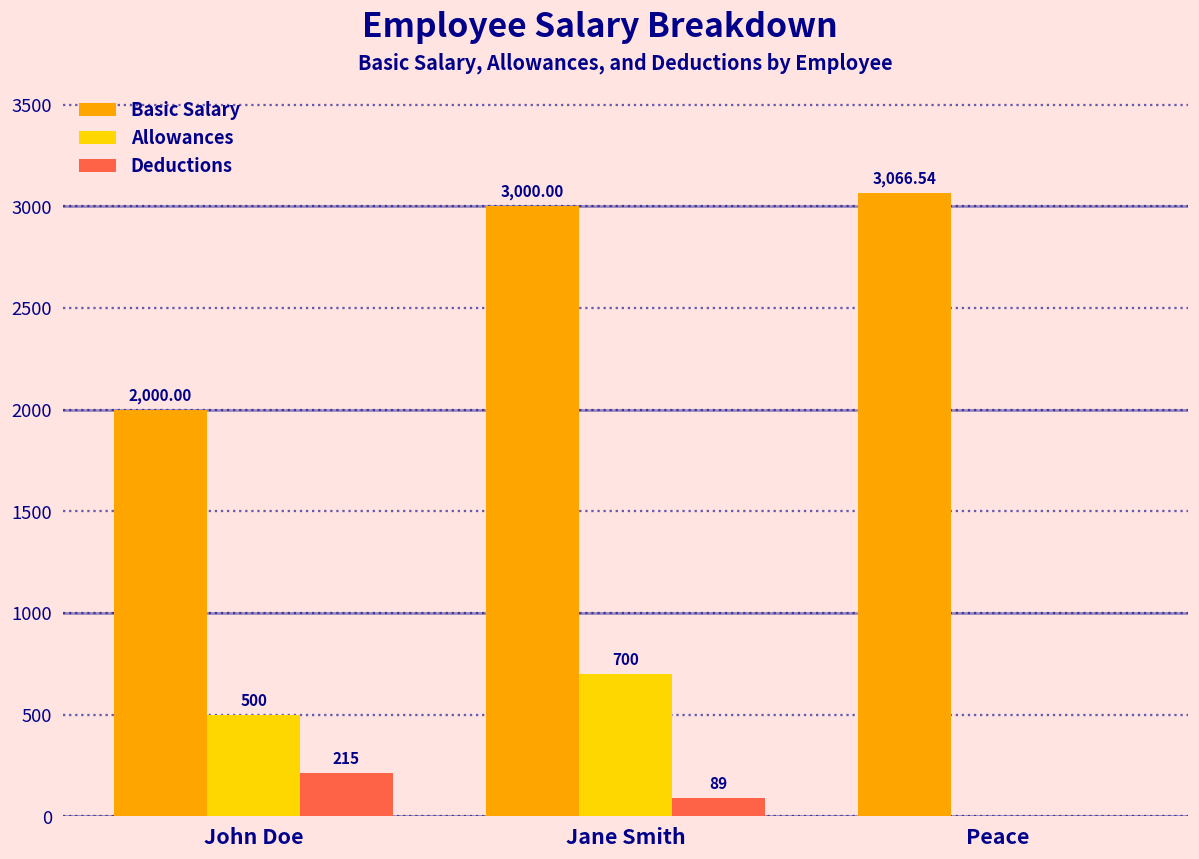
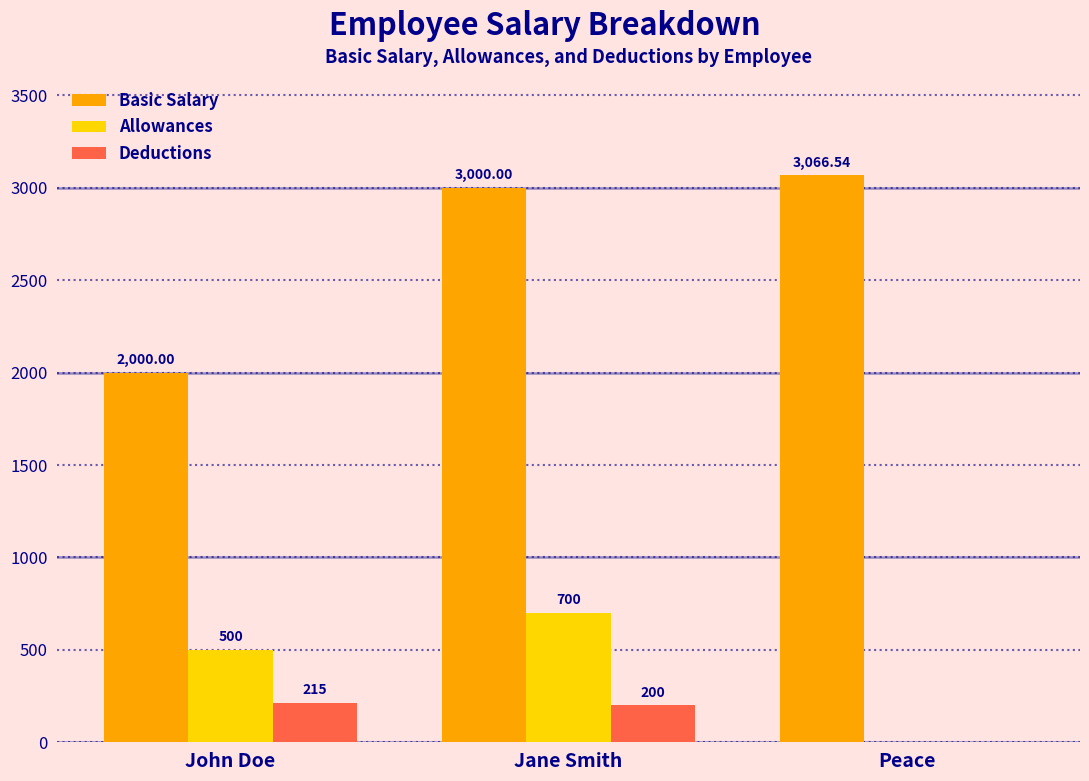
Deductions, Jane Smith: 89 -> 200
